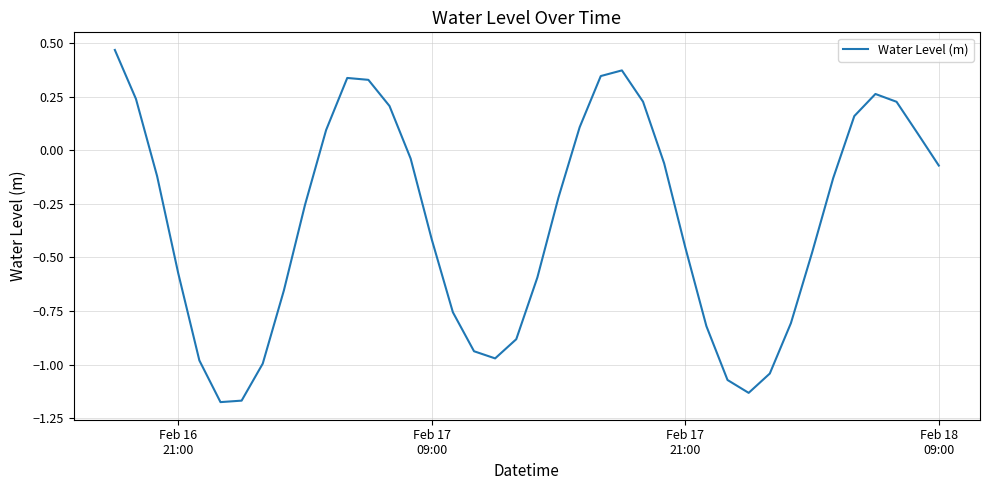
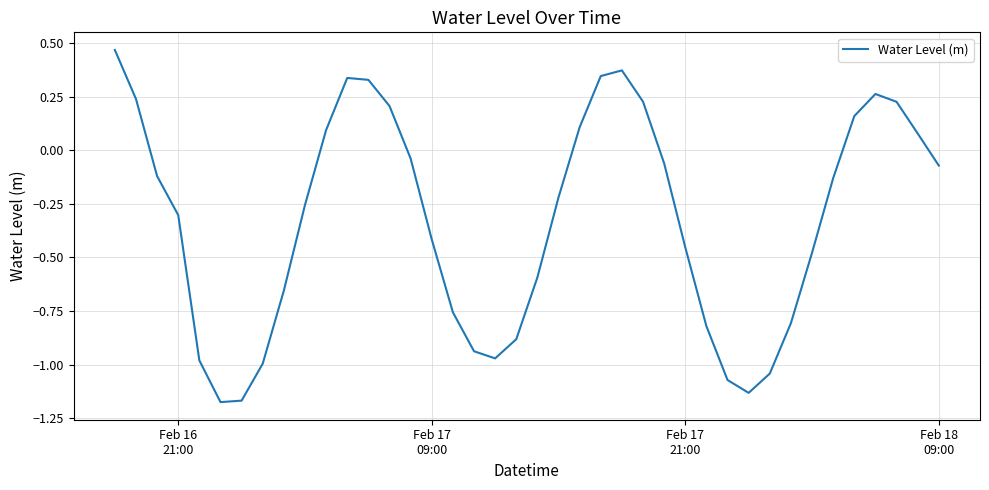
Feb 16 21:00: -0.57 -> -0.30
